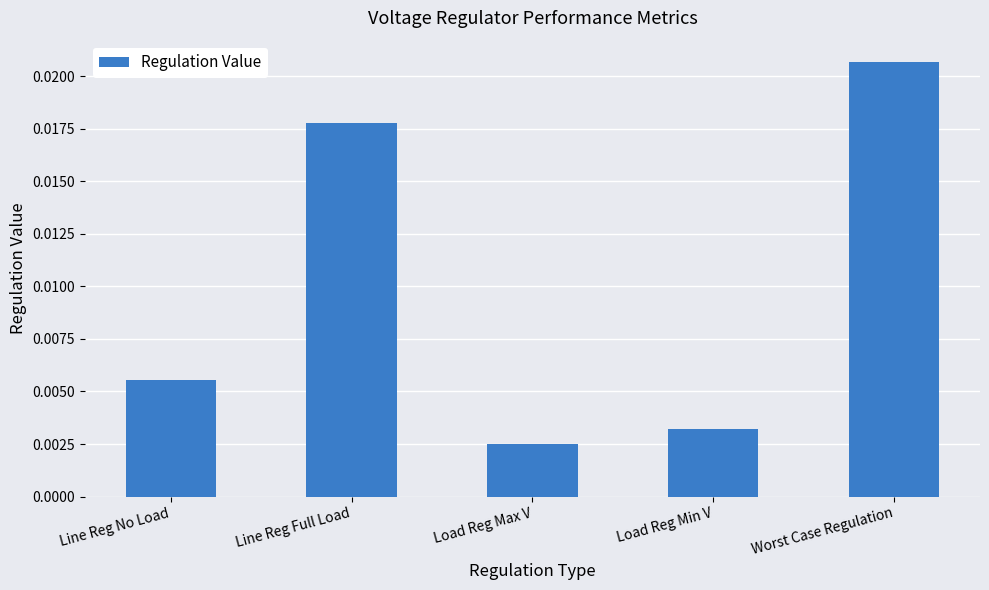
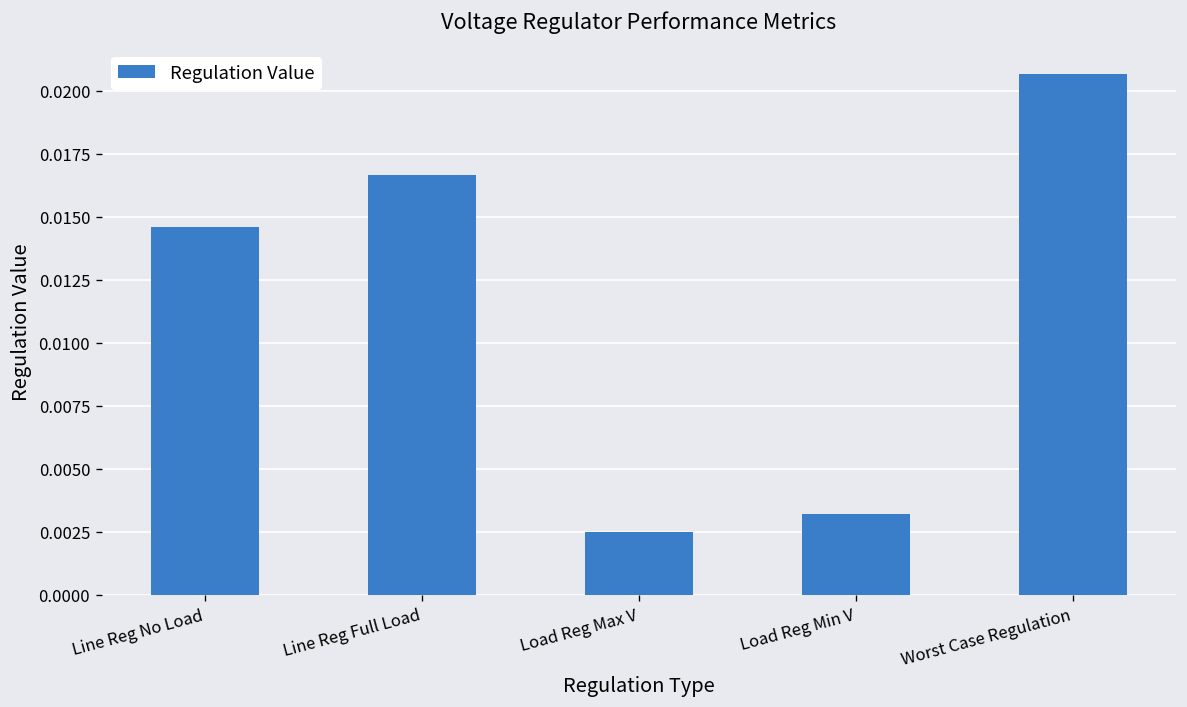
Line Reg No Load: 0.0055 -> 0.0146
Line Reg Full Load: 0.0178 -> 0.0166
